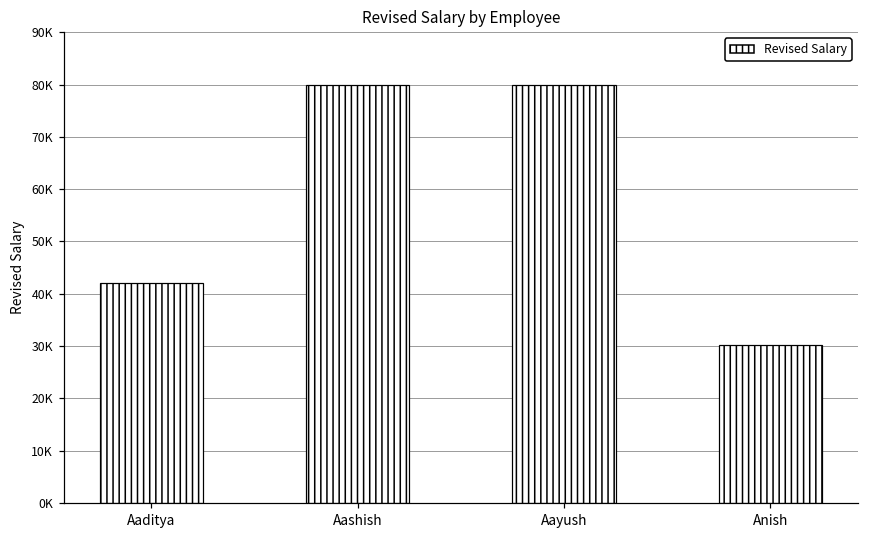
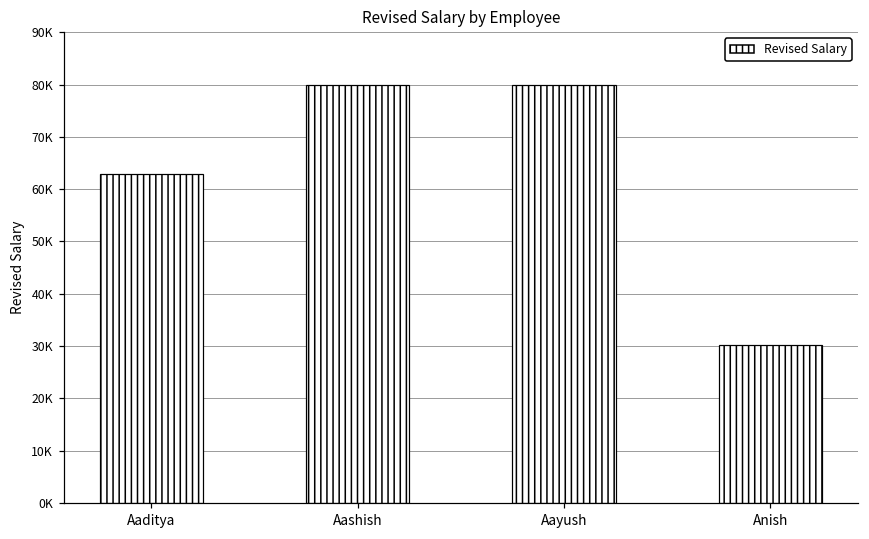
Aaditya: 42000 -> 63000
